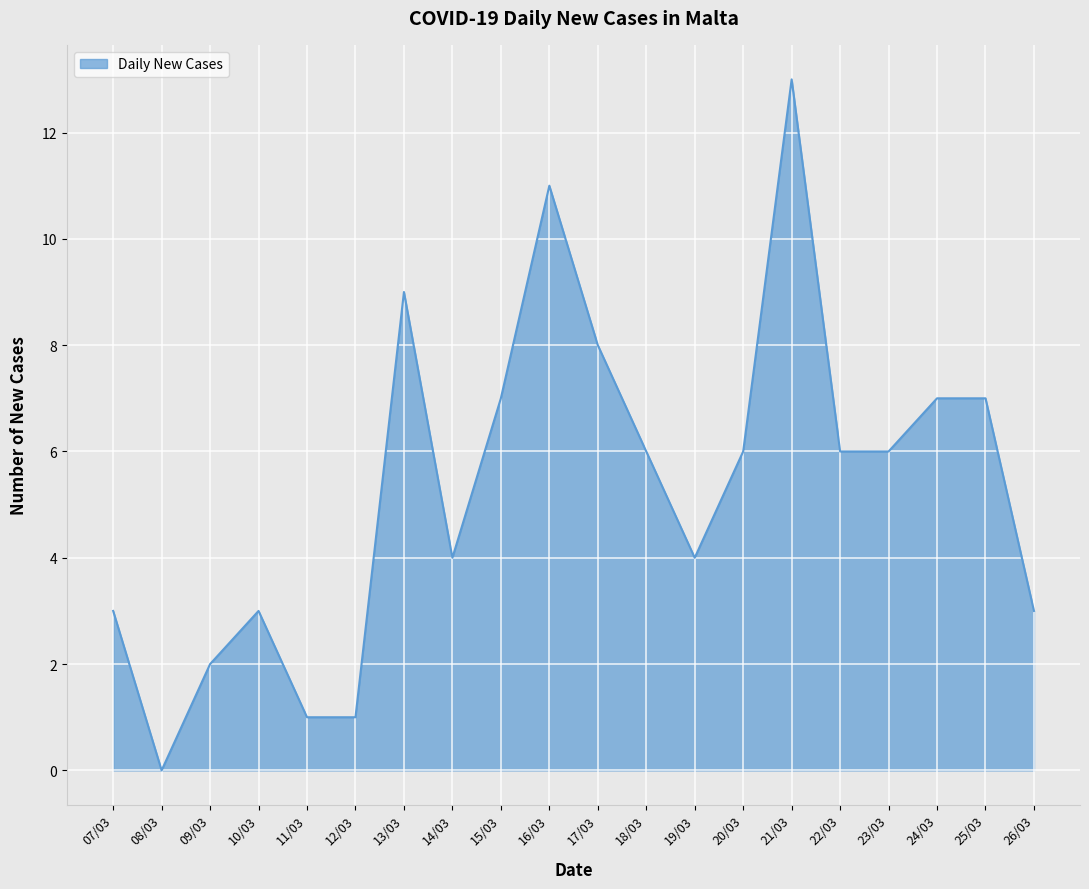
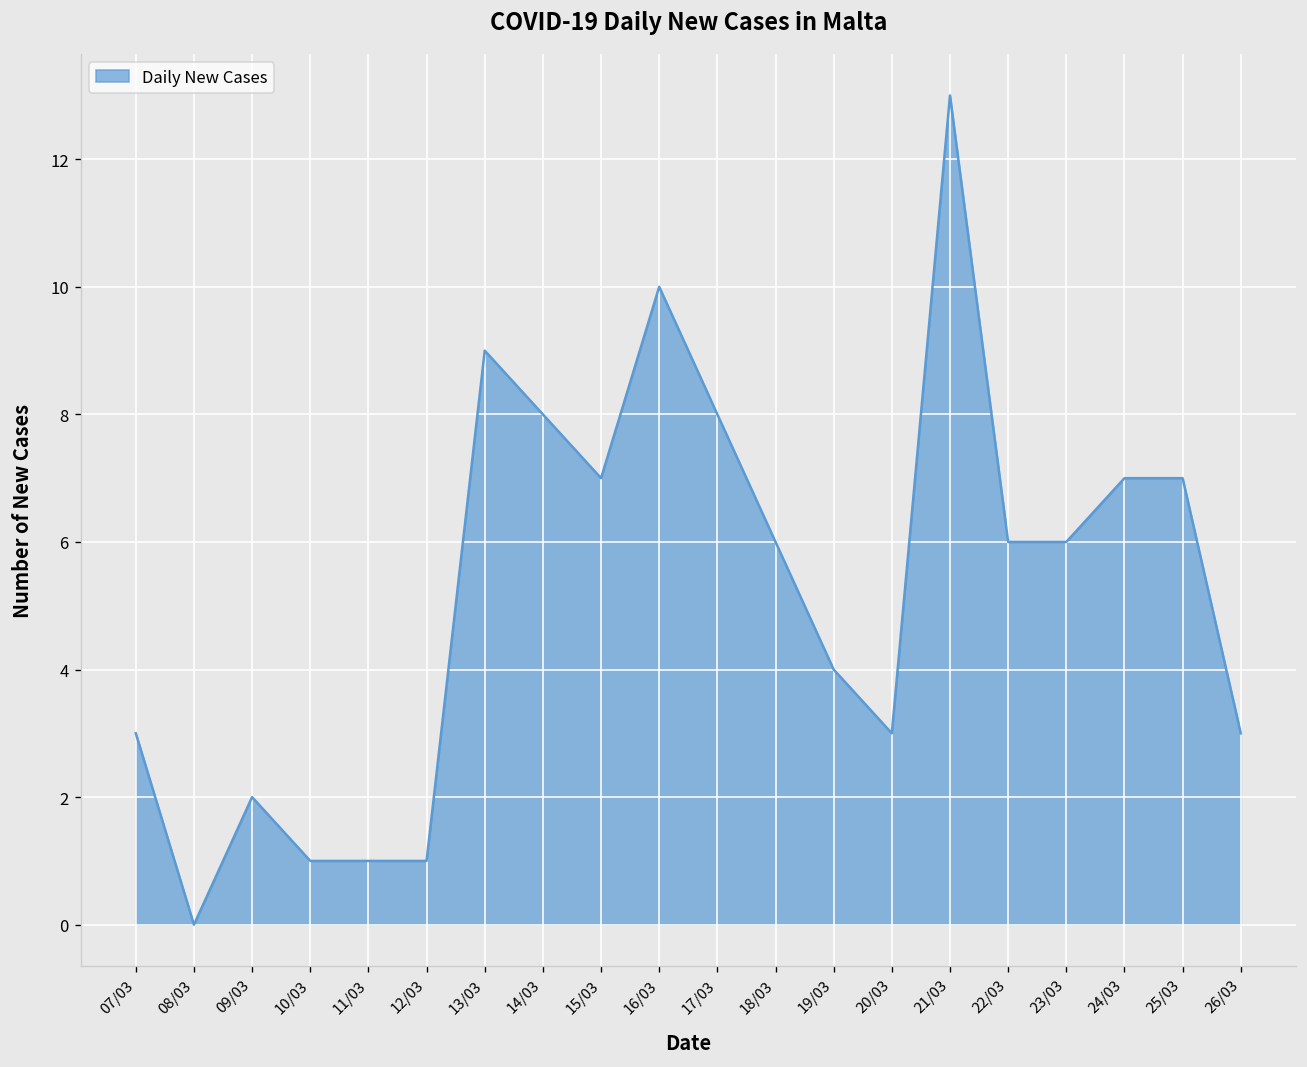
10/03: 3 -> 1
14/03: 4 -> 8
16/03: 11 -> 10
20/03: 6 -> 3
